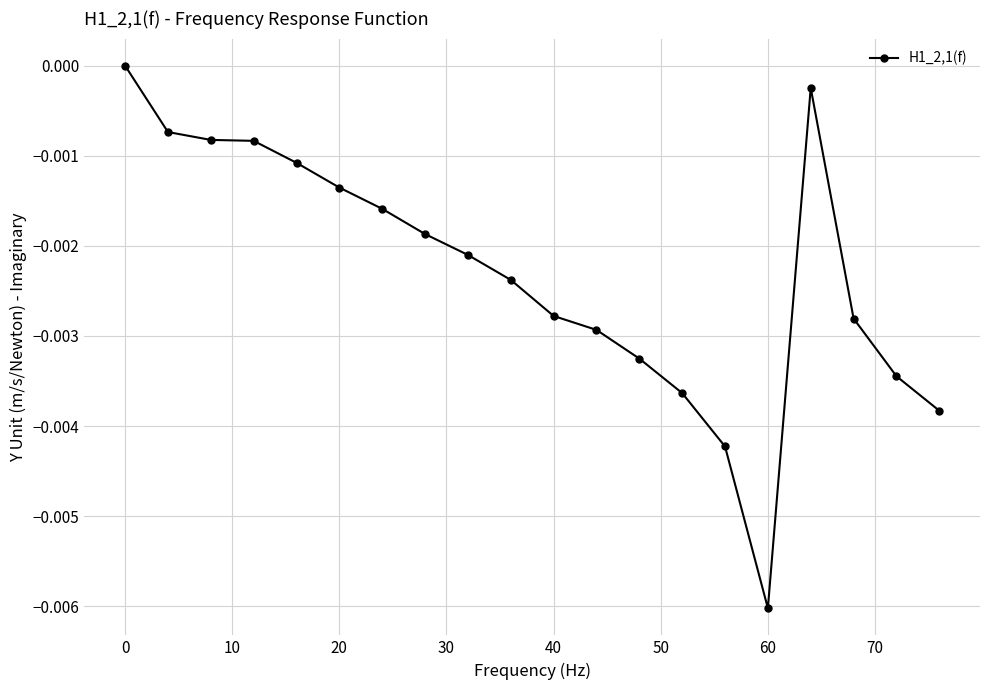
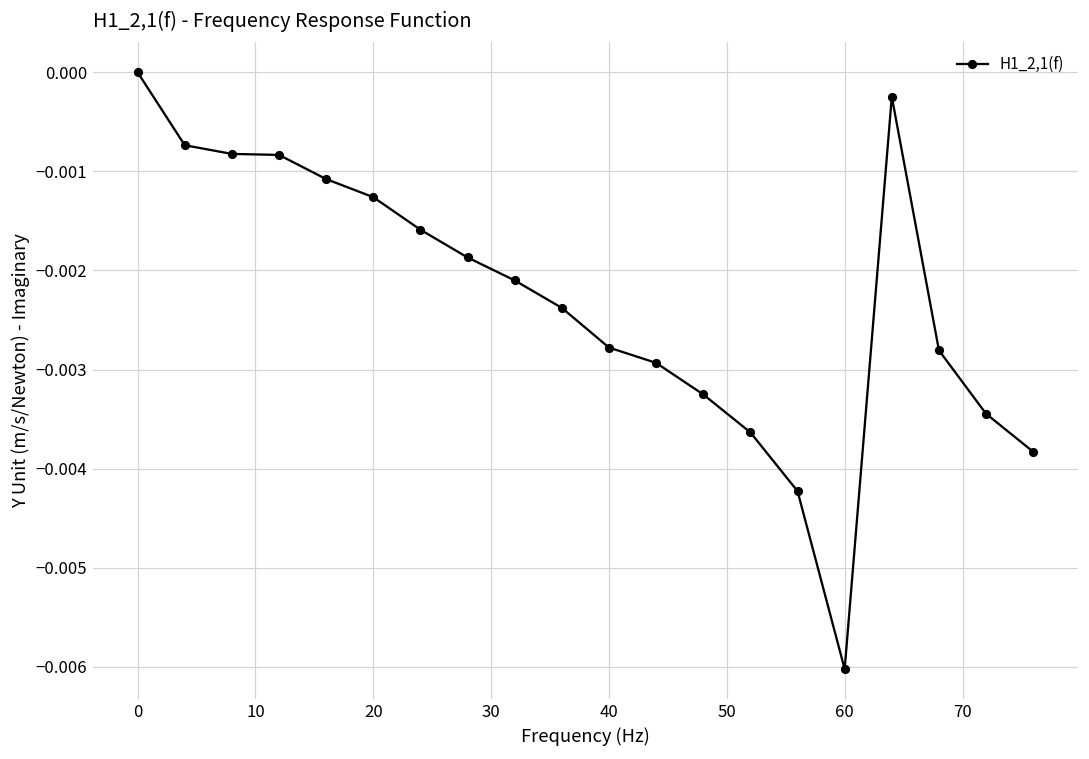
20: -0.0014 -> -0.0013
